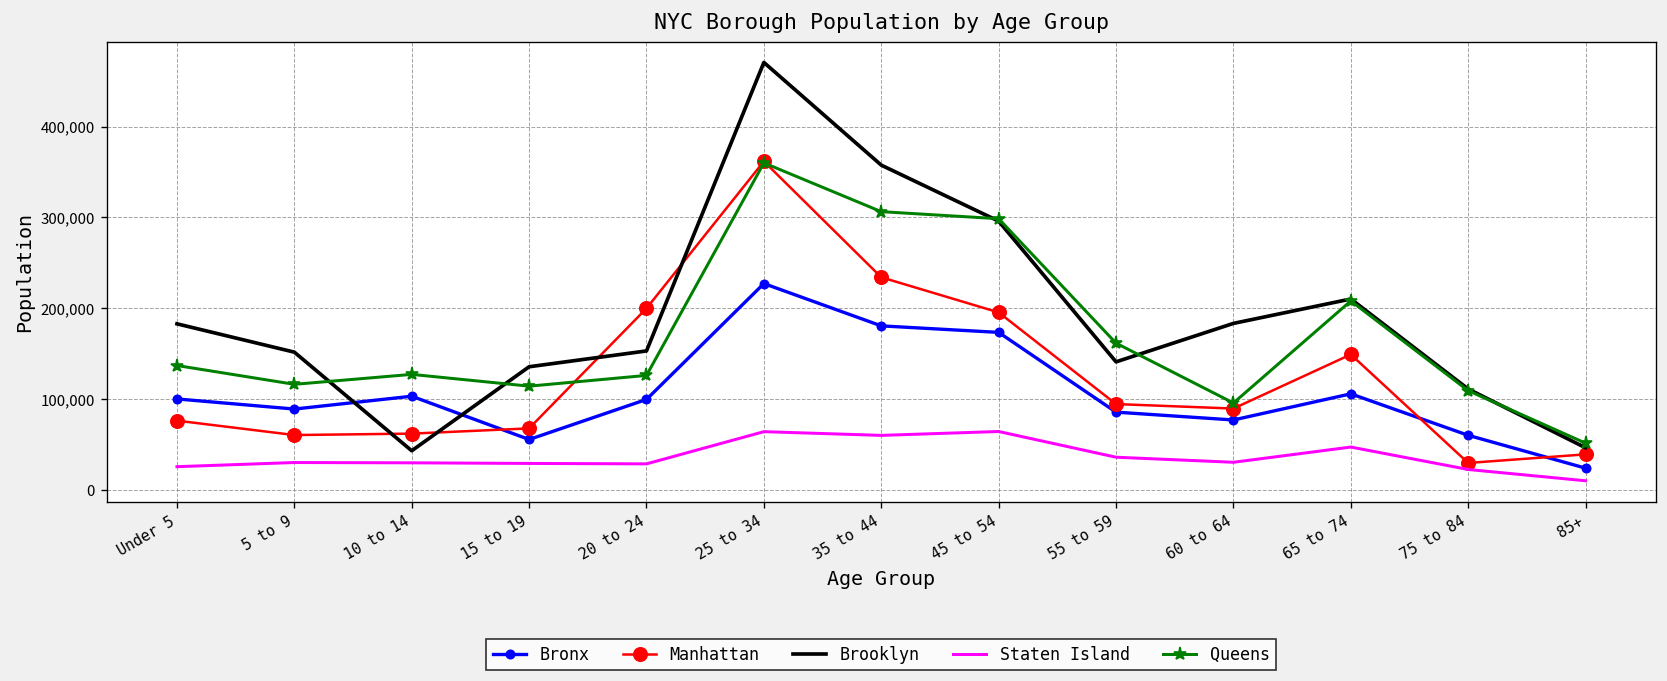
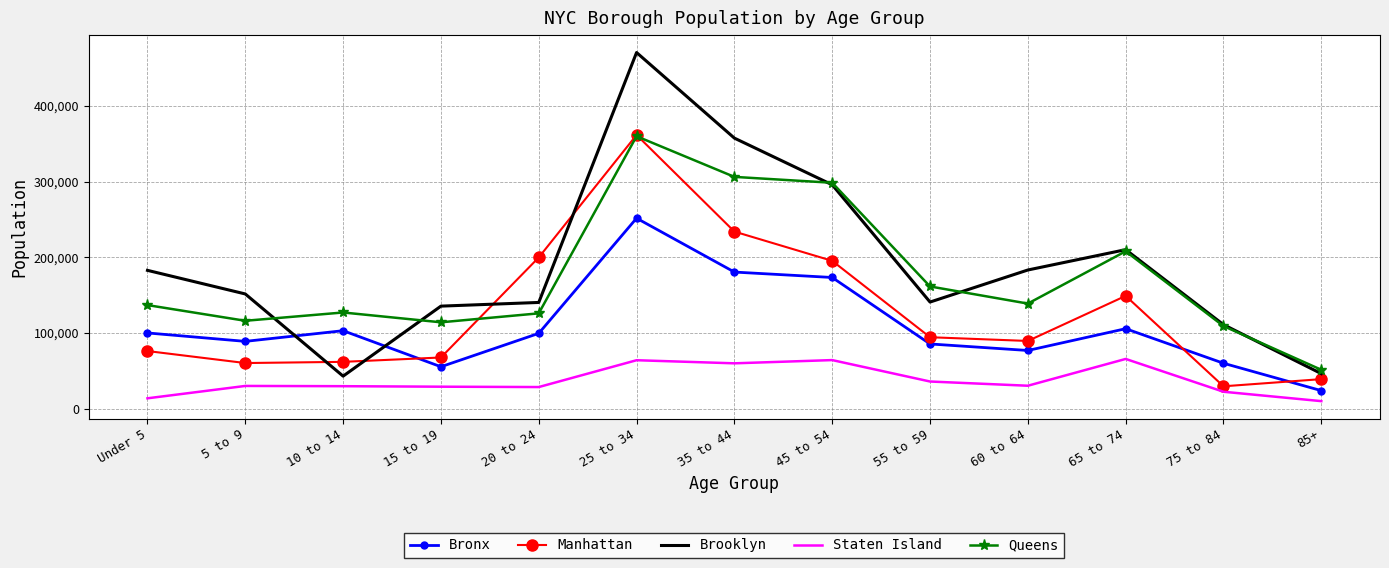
Staten Island, Under 5: 30,000 -> 10,000
Brooklyn, 20 to 24: 150,000 -> 140,000
Bronx, 25 to 34: 230,000 -> 250,000
Queens, 60 to 64: 100,000 -> 140,000
Staten Island, 65 to 74: 50,000 -> 70,000
